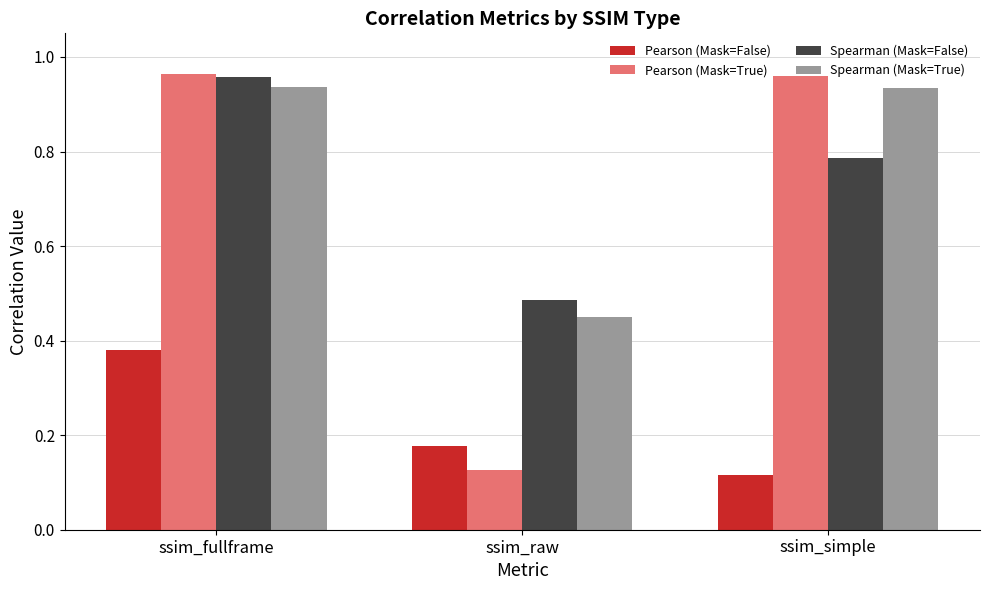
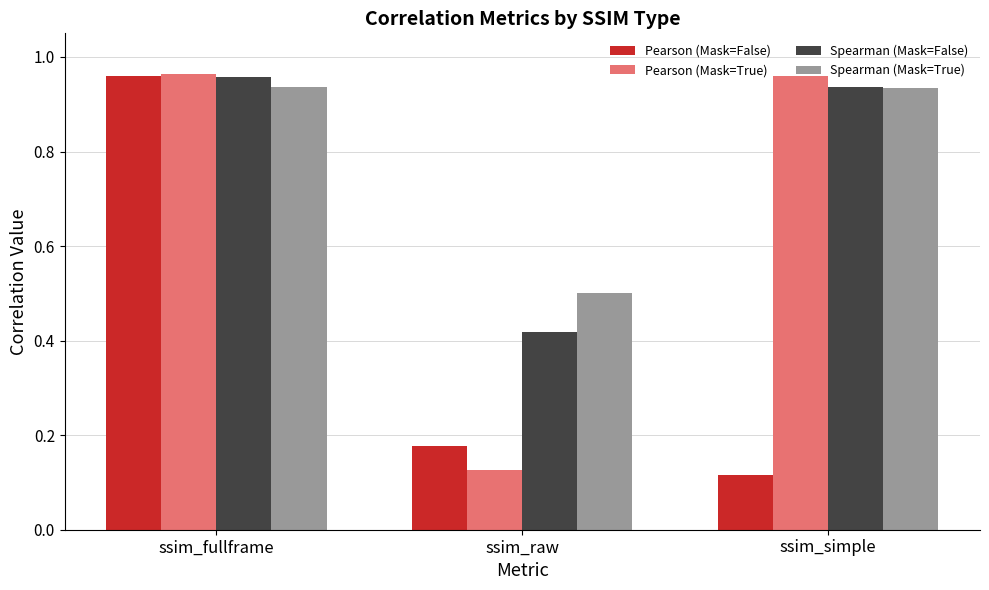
Pearson (Mask=False), ssim_fullframe: 0.38 -> 0.96
Spearman (Mask=False), ssim_raw: 0.49 -> 0.42
Spearman (Mask=True), ssim_raw: 0.45 -> 0.50
Spearman (Mask=False), ssim_simple: 0.79 -> 0.94
